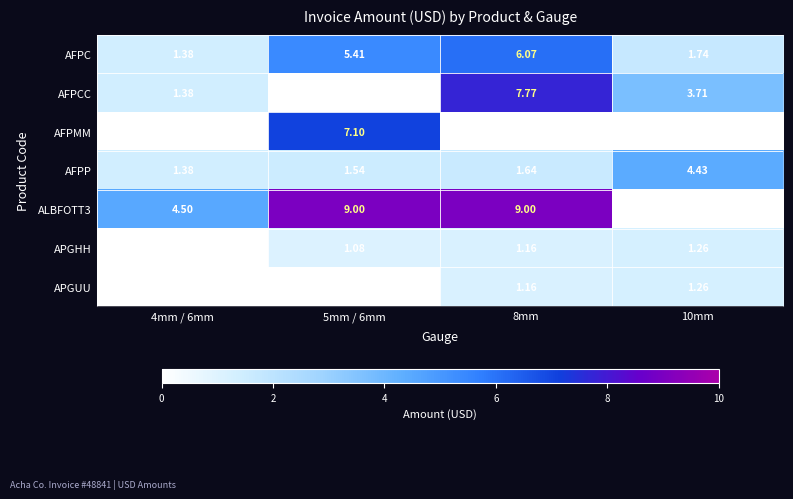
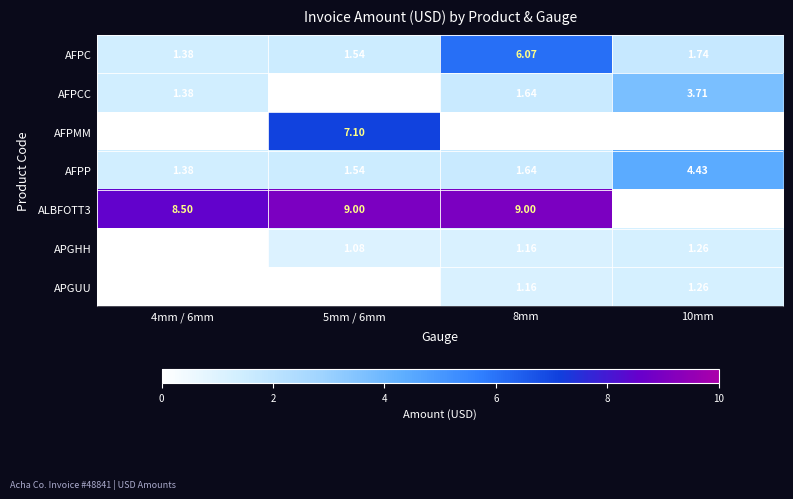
AFPC, 5mm / 6mm: 5.41 -> 1.54
AFPCC, 8mm: 7.77 -> 1.64
ALBFOTT3, 4mm / 6mm: 4.50 -> 8.50
